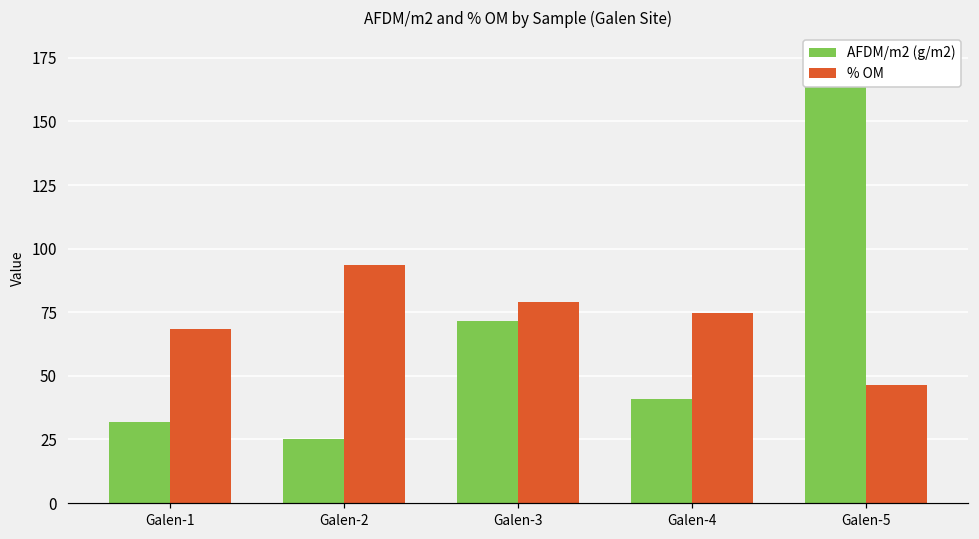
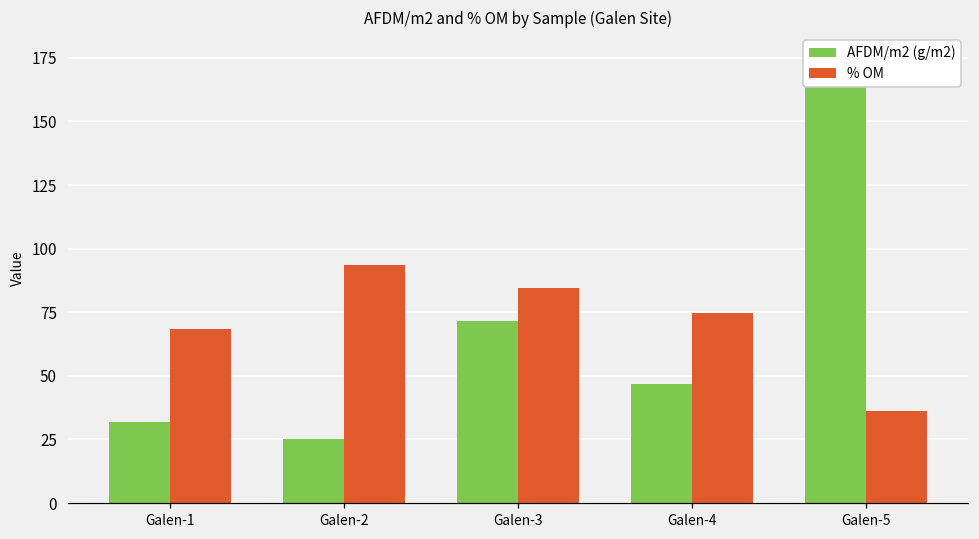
% OM, Galen-3: 79 -> 84
AFDM/m2 (g/m2), Galen-4: 41 -> 47
% OM, Galen-5: 46 -> 36
